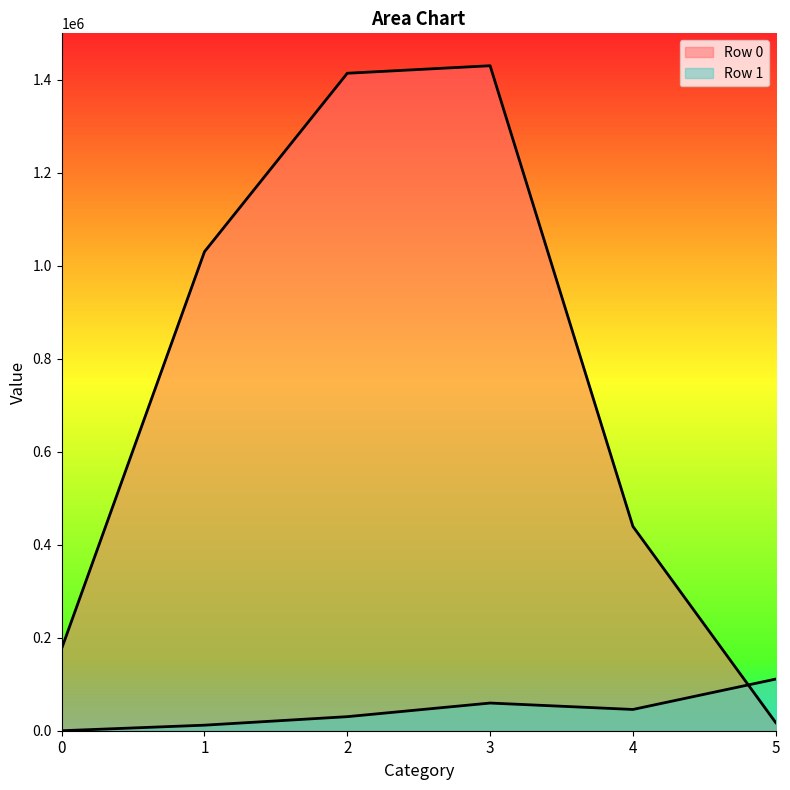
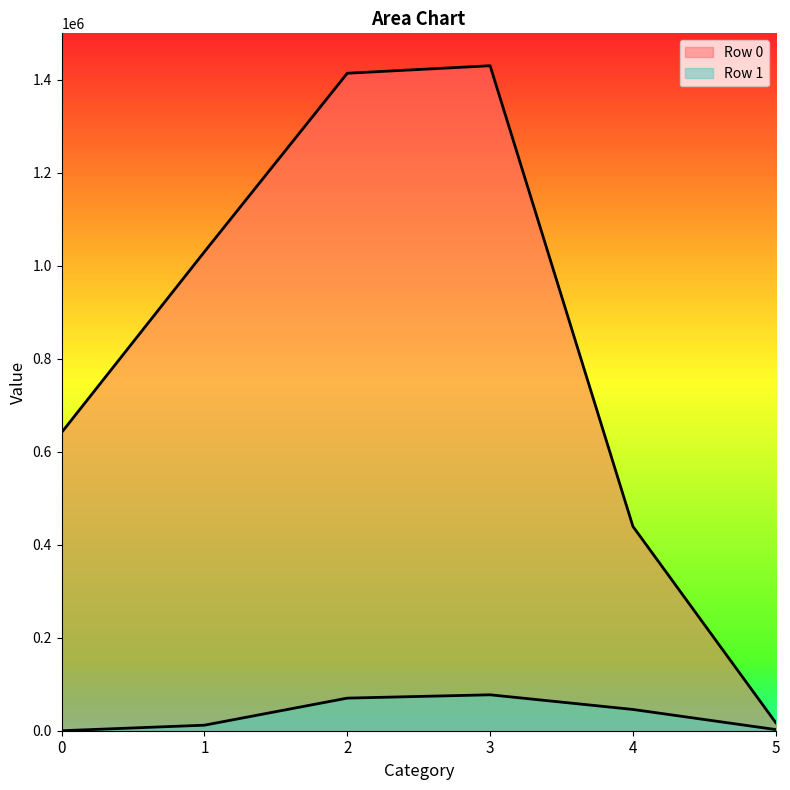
Row 0, 0: 180000 -> 640000
Row 1, 2: 30000 -> 70000
Row 1, 3: 60000 -> 80000
Row 1, 5: 110000 -> 0
